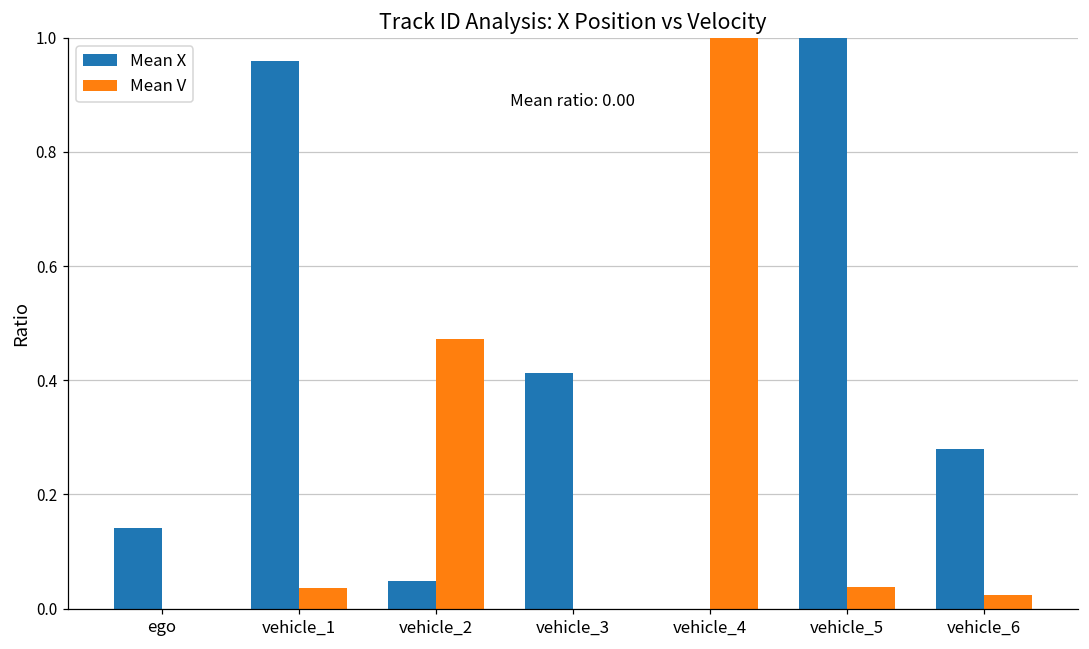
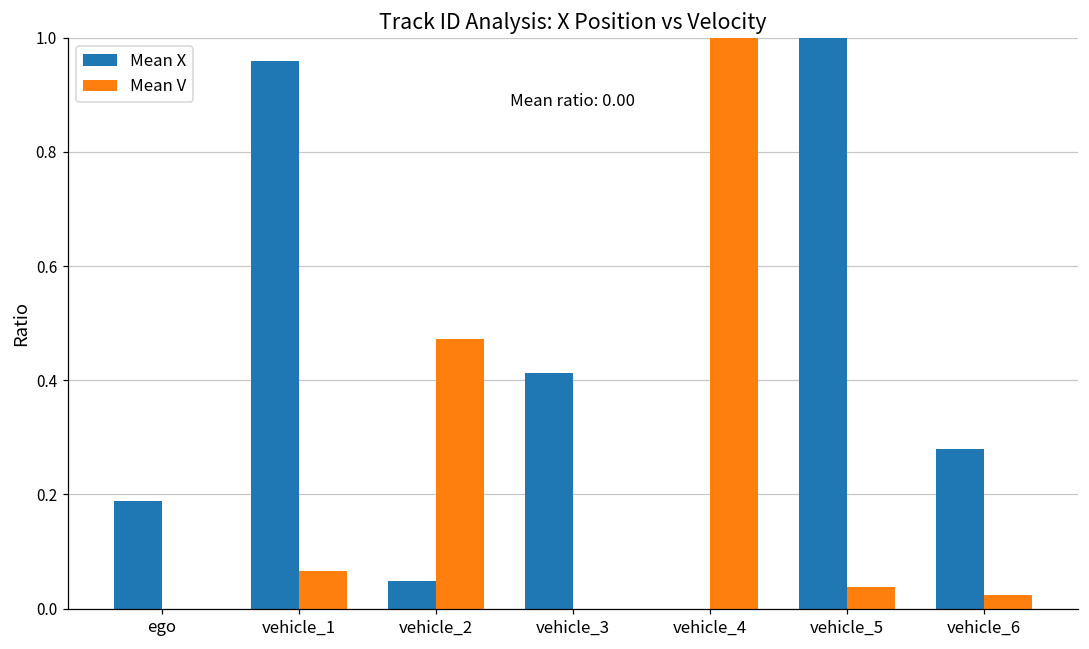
Mean X, ego: 0.14 -> 0.19
Mean V, vehicle_1: 0.04 -> 0.07
